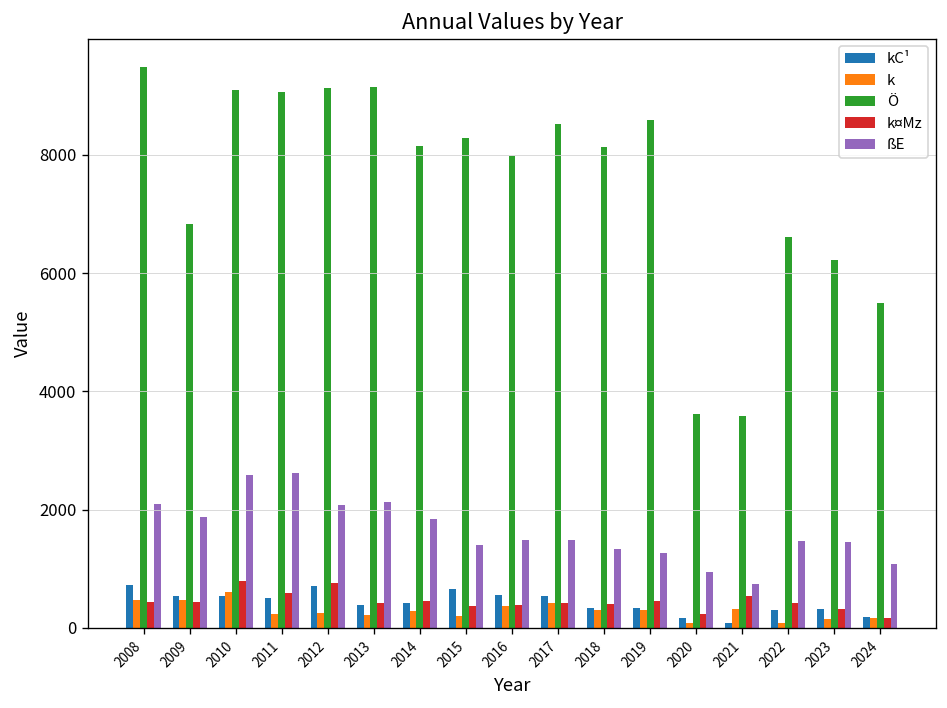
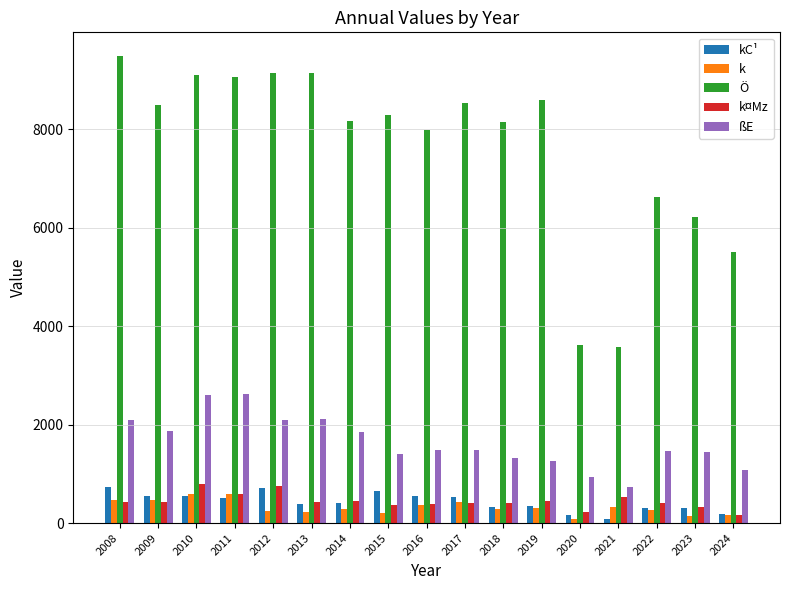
Ö, 2009: 6800 -> 8500
k, 2011: 200 -> 600
k, 2022: 100 -> 300
